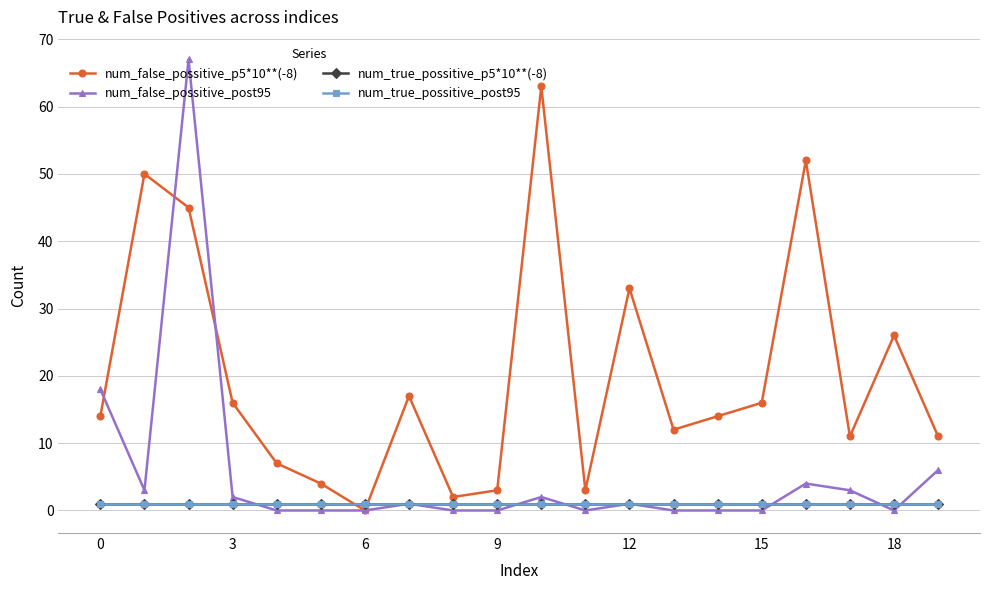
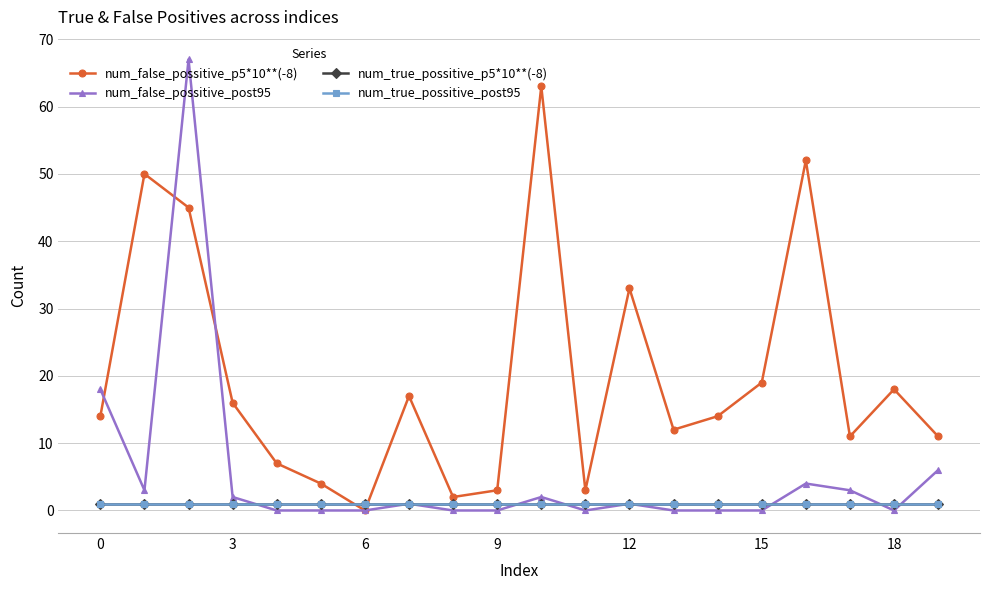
num_false_possitive_p5*10**(-8), 15: 16 -> 19
num_false_possitive_p5*10**(-8), 18: 26 -> 18
